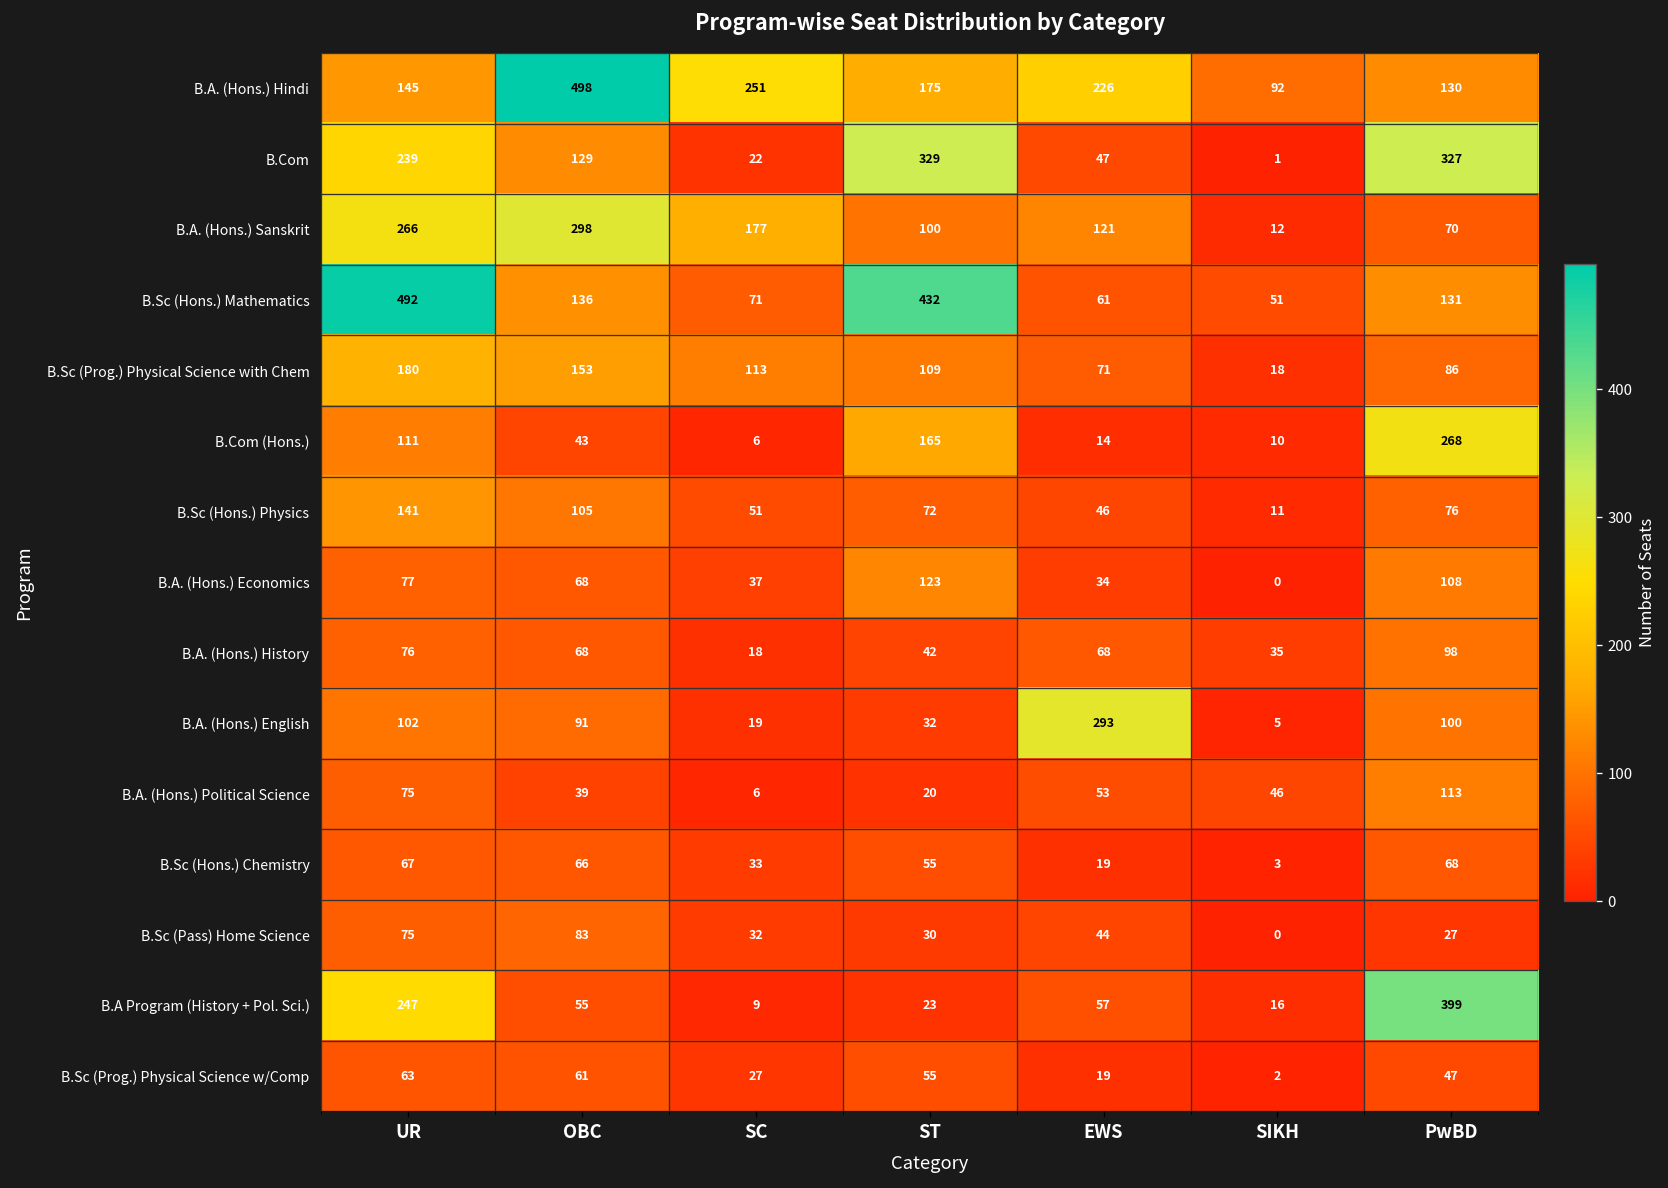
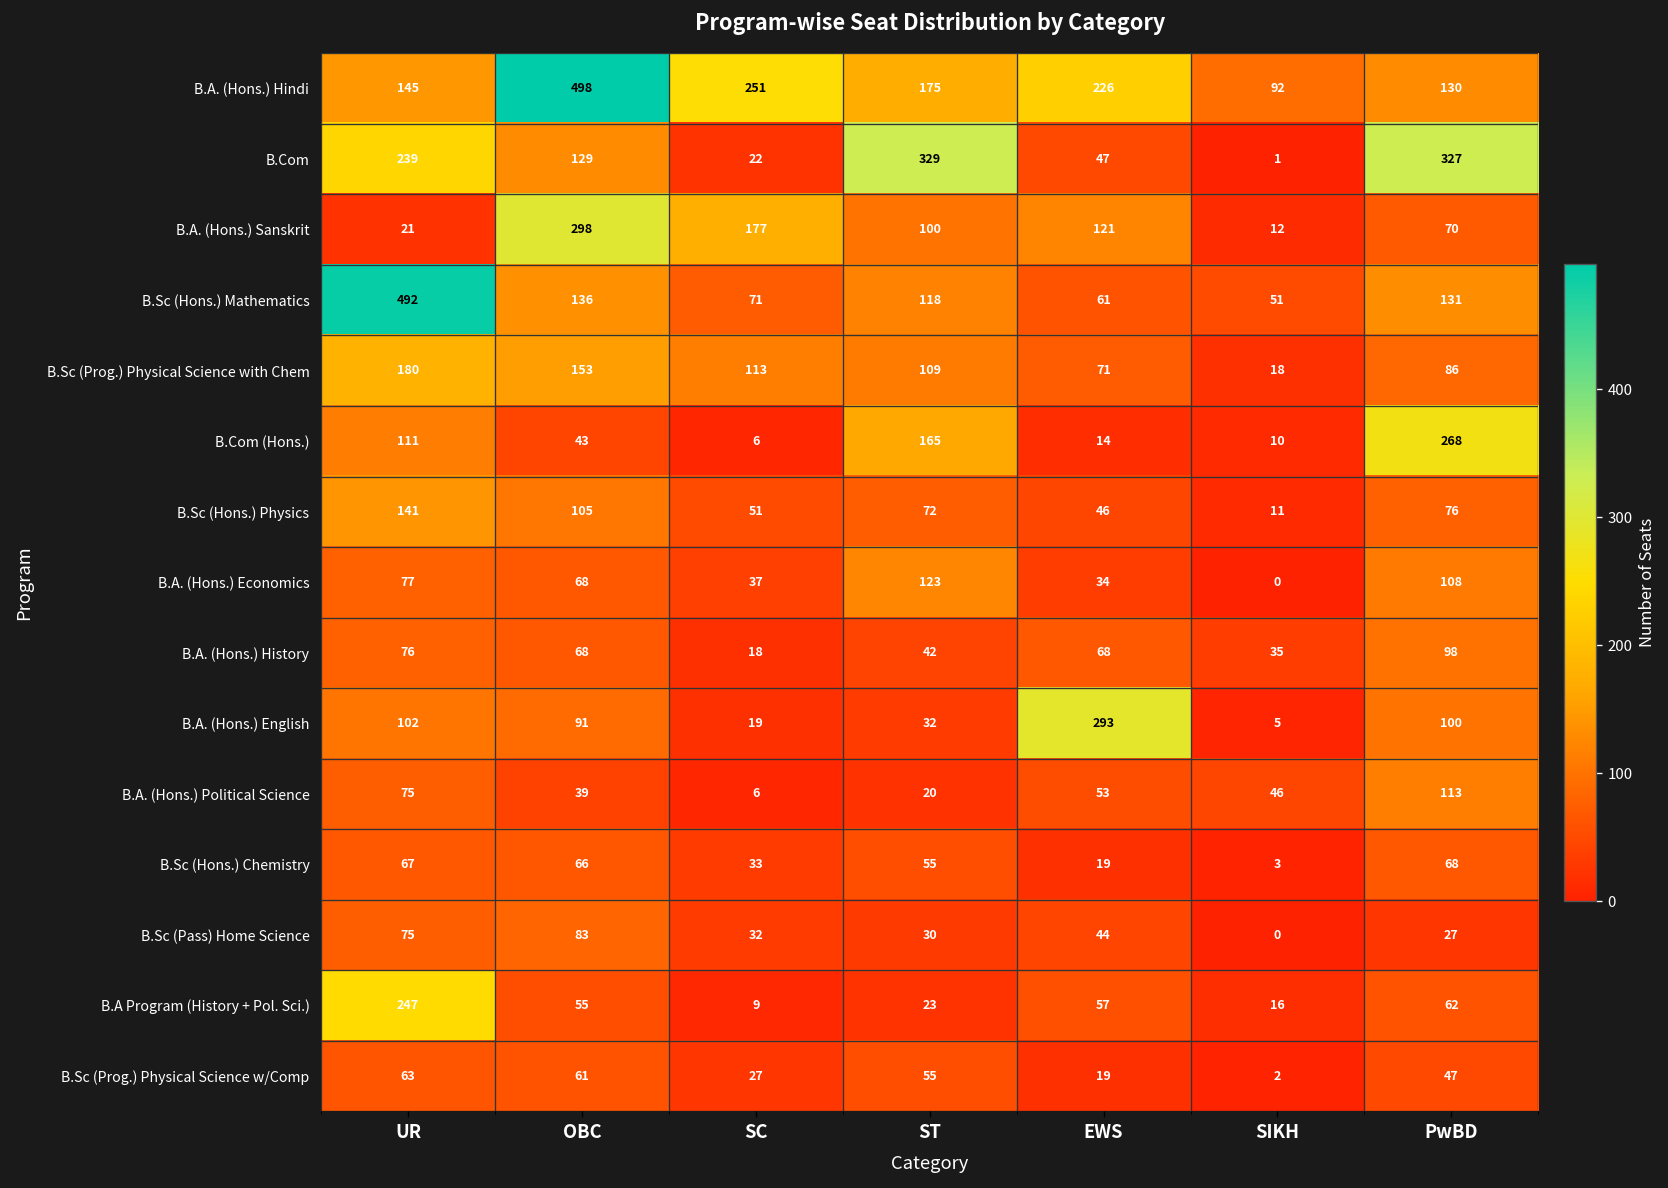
B.A. (Hons.) Sanskrit, UR: 266 -> 21
B.Sc (Hons.) Mathematics, ST: 432 -> 118
B.A Program (History + Pol. Sci.), PwBD: 399 -> 62
